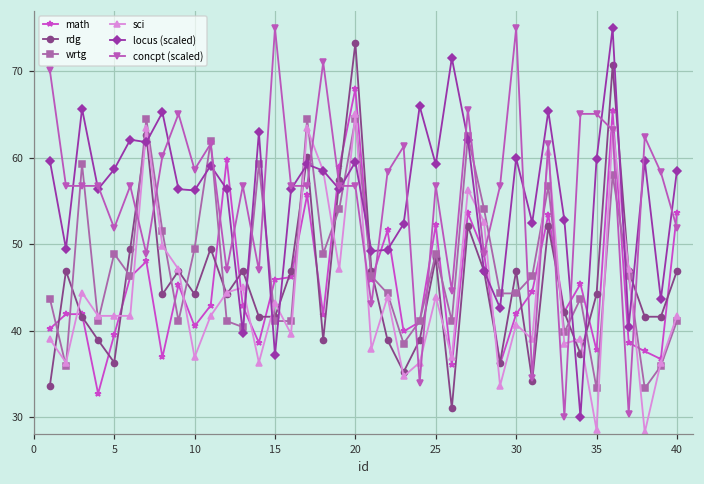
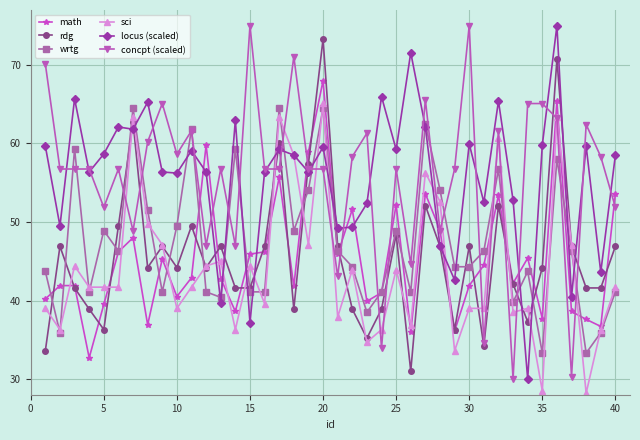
sci, 10: 37 -> 39
sci, 15: 43 -> 44
sci, 30: 41 -> 39
